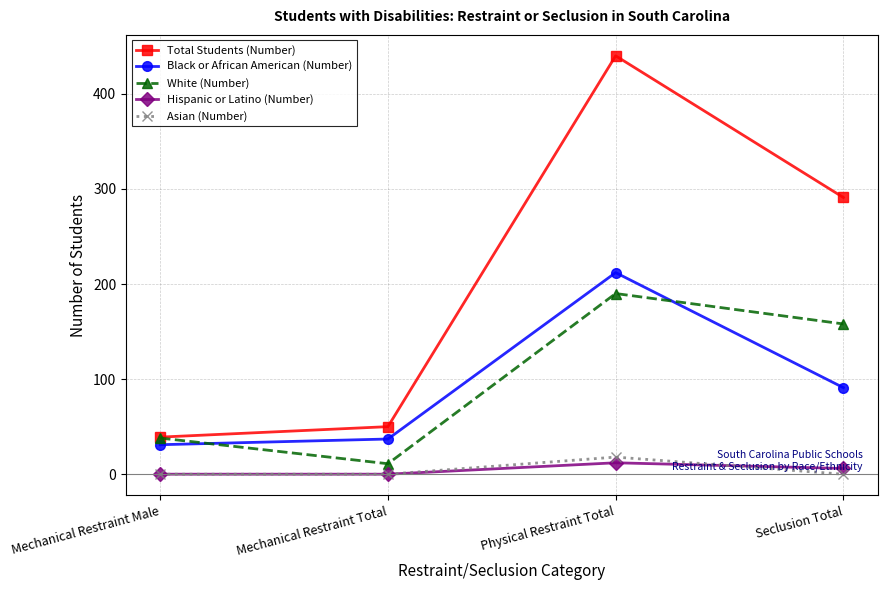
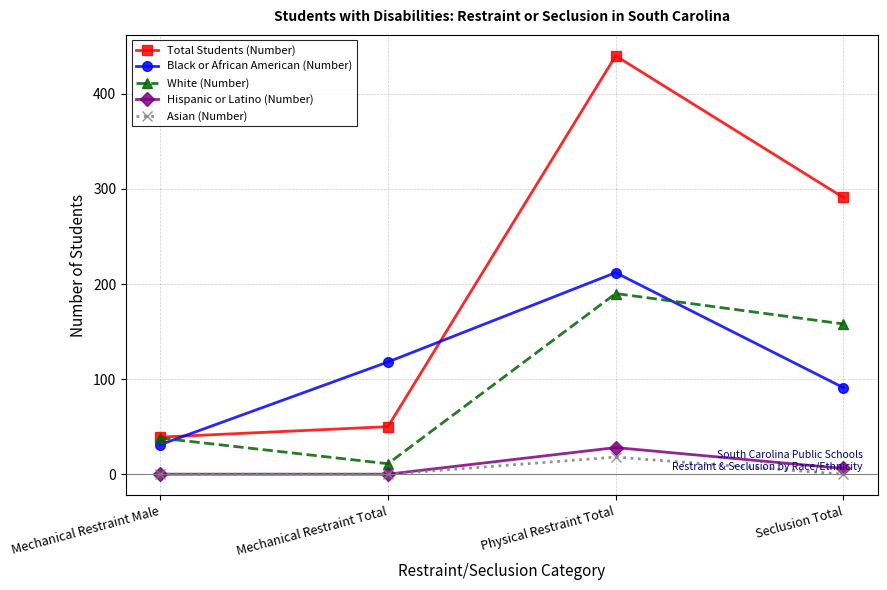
Black or African American (Number), Mechanical Restraint Total: 40 -> 120
Hispanic or Latino (Number), Physical Restraint Total: 10 -> 30
